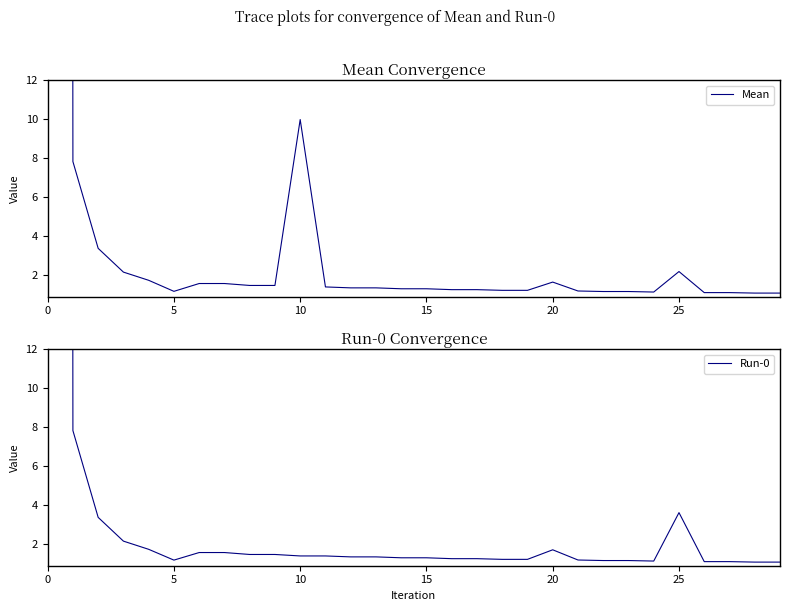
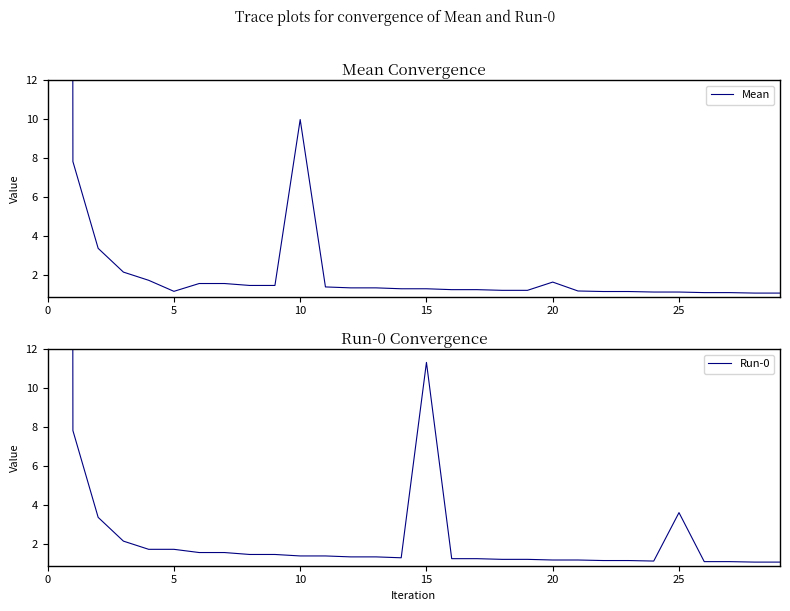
Mean Convergence, 25: 2.2 -> 1.1
Run-0 Convergence, 5: 1.2 -> 1.7
Run-0 Convergence, 15: 1.3 -> 11.3
Run-0 Convergence, 20: 1.7 -> 1.2
